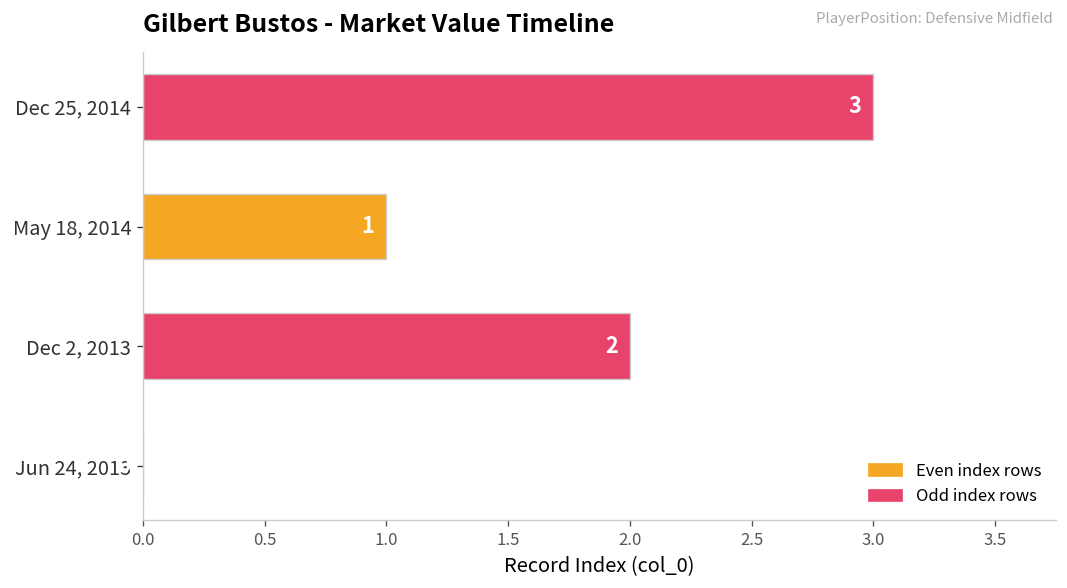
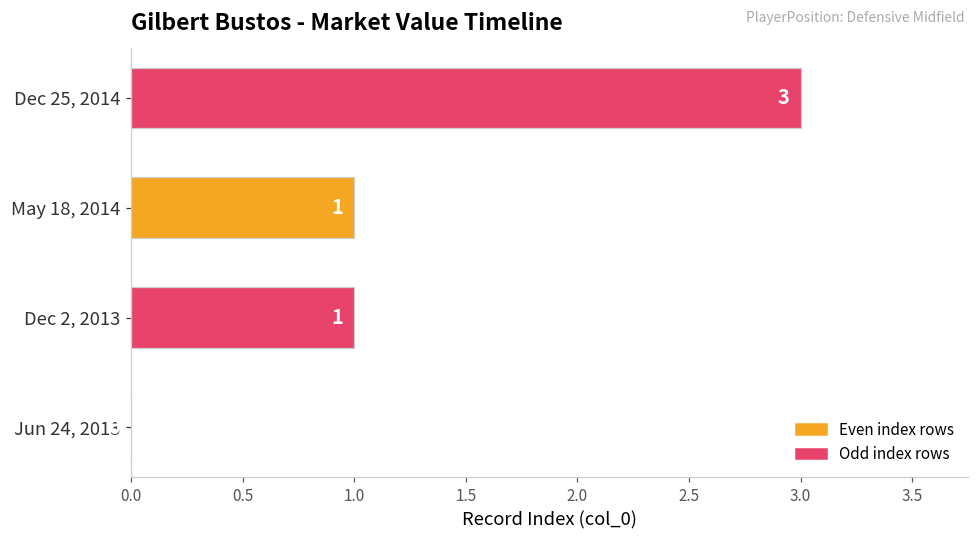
Dec 2, 2013: 2 -> 1
